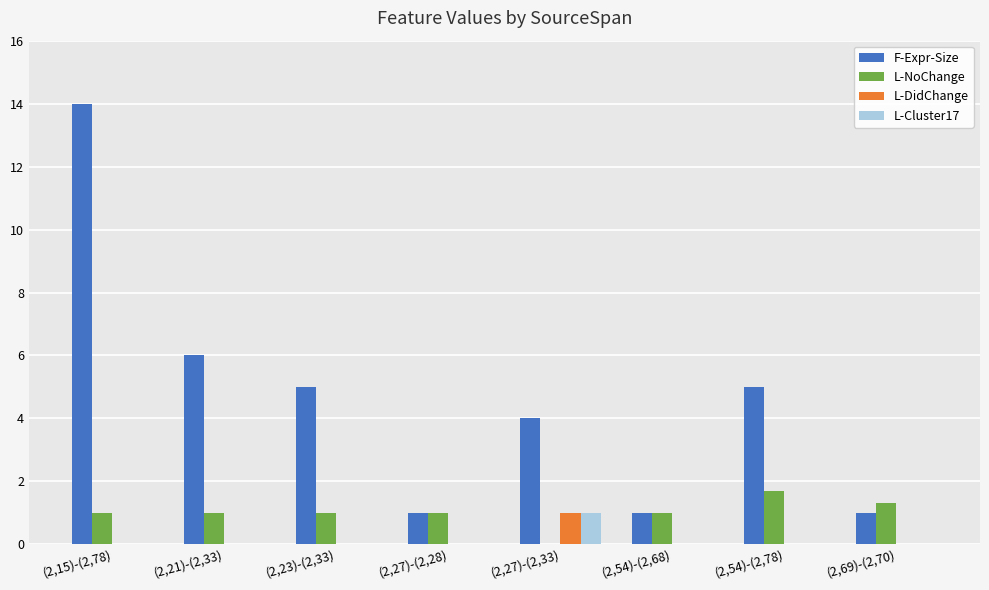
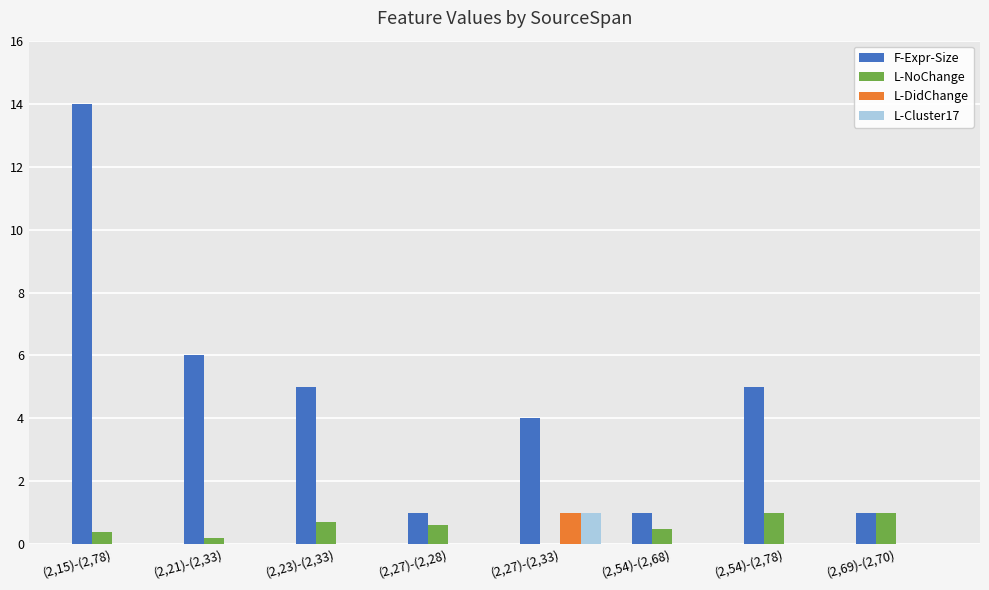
L-NoChange, (2,15)-(2,78): 1.0 -> 0.4
L-NoChange, (2,21)-(2,33): 1.0 -> 0.2
L-NoChange, (2,23)-(2,33): 1.0 -> 0.7
L-NoChange, (2,27)-(2,28): 1.0 -> 0.6
L-NoChange, (2,54)-(2,68): 1.0 -> 0.5
L-NoChange, (2,54)-(2,78): 1.7 -> 1.0
L-NoChange, (2,69)-(2,70): 1.3 -> 1.0
